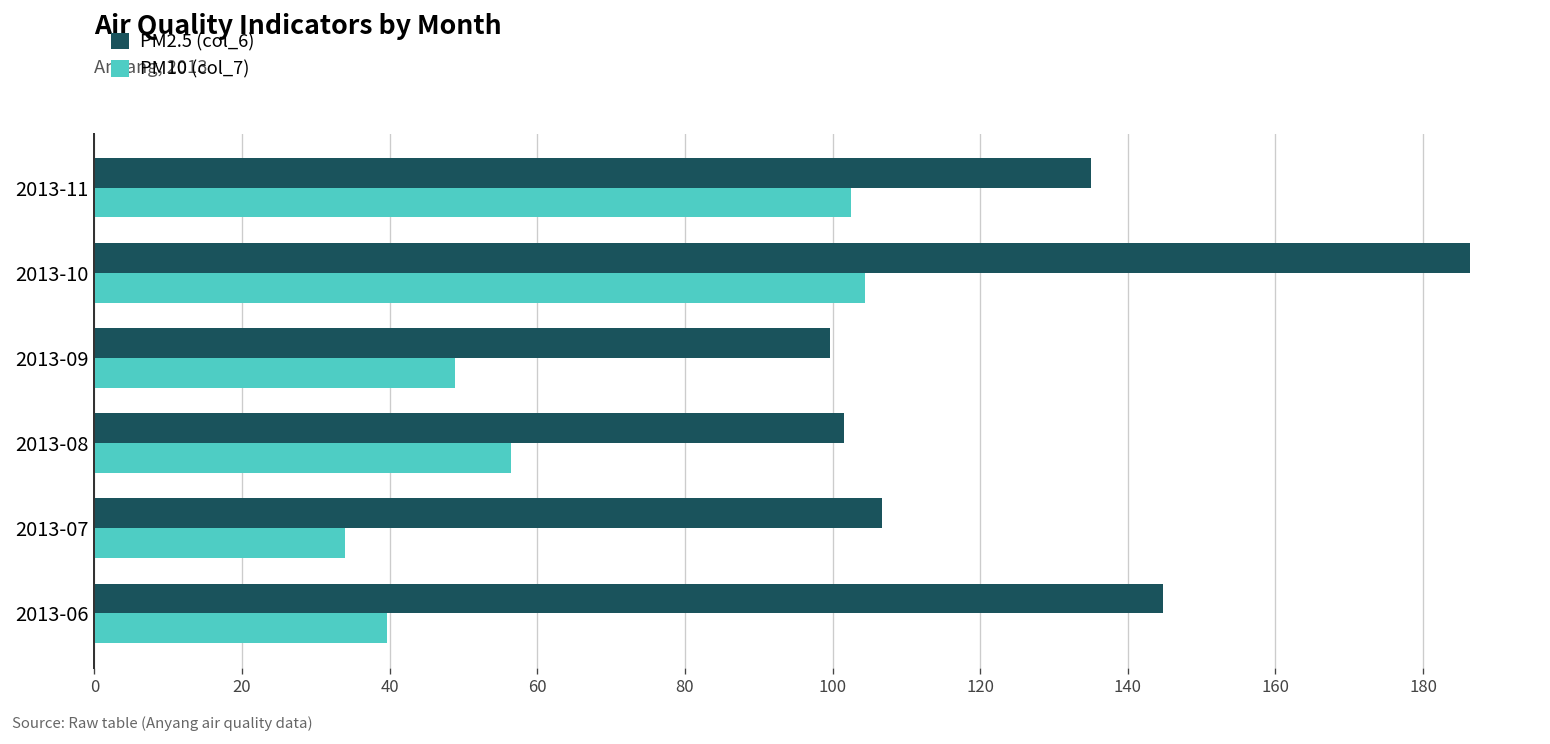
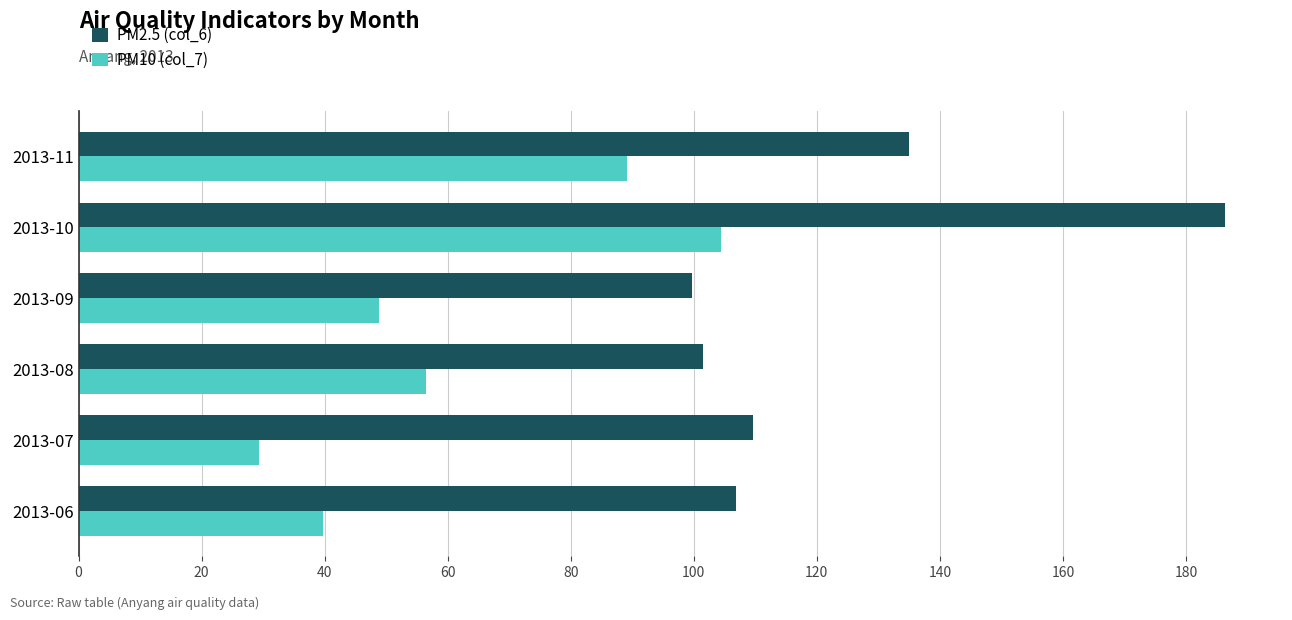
PM10 (col_7), 2013-11: 103 -> 89
PM2.5 (col_6), 2013-07: 107 -> 110
PM10 (col_7), 2013-07: 34 -> 29
PM2.5 (col_6), 2013-06: 145 -> 107
